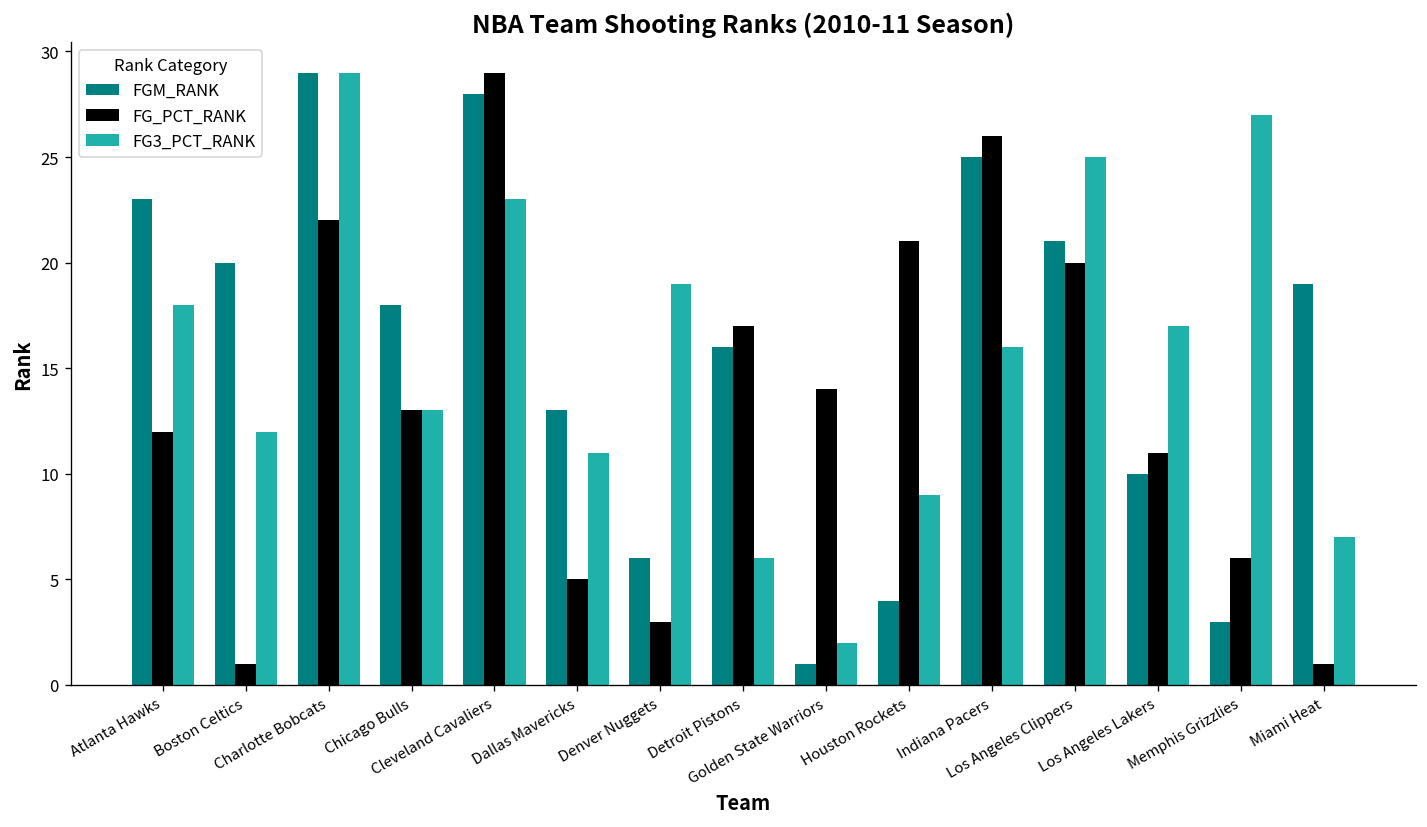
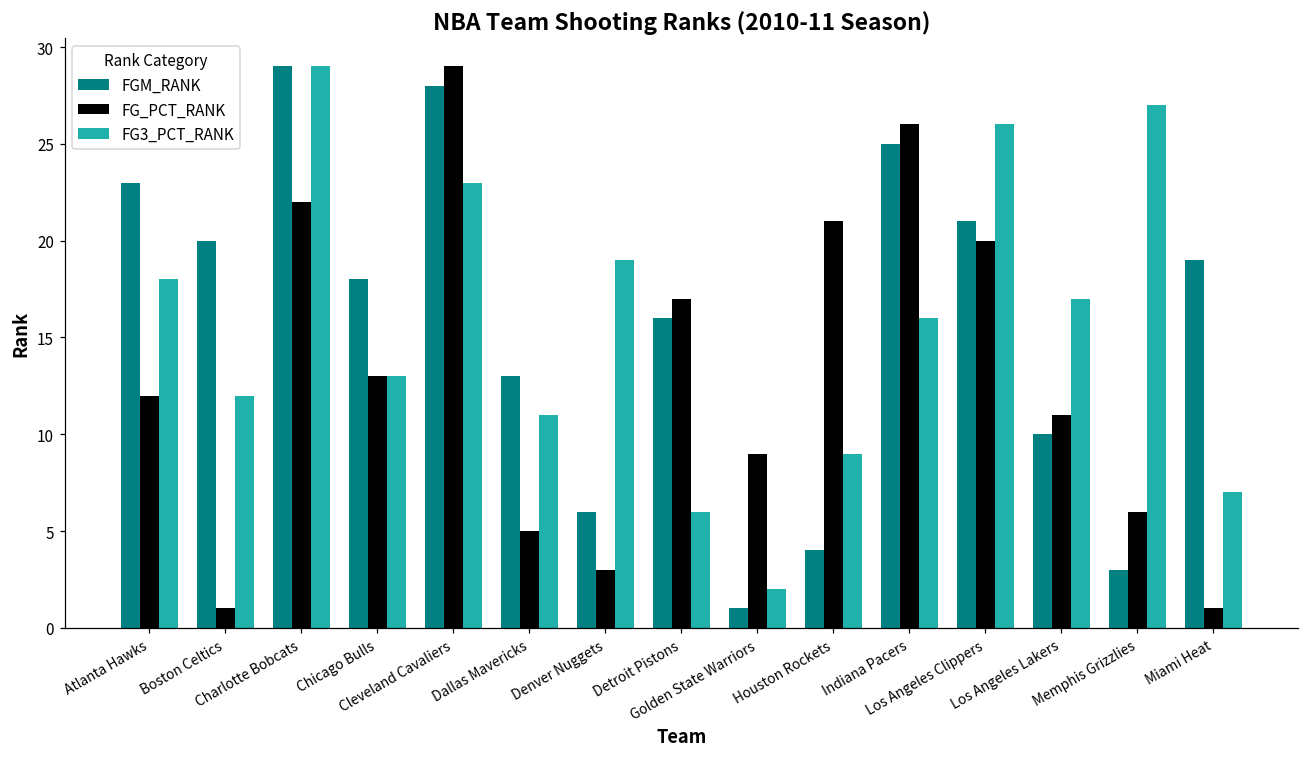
FG_PCT_RANK, Golden State Warriors: 14 -> 9
FG3_PCT_RANK, Los Angeles Clippers: 25 -> 26
